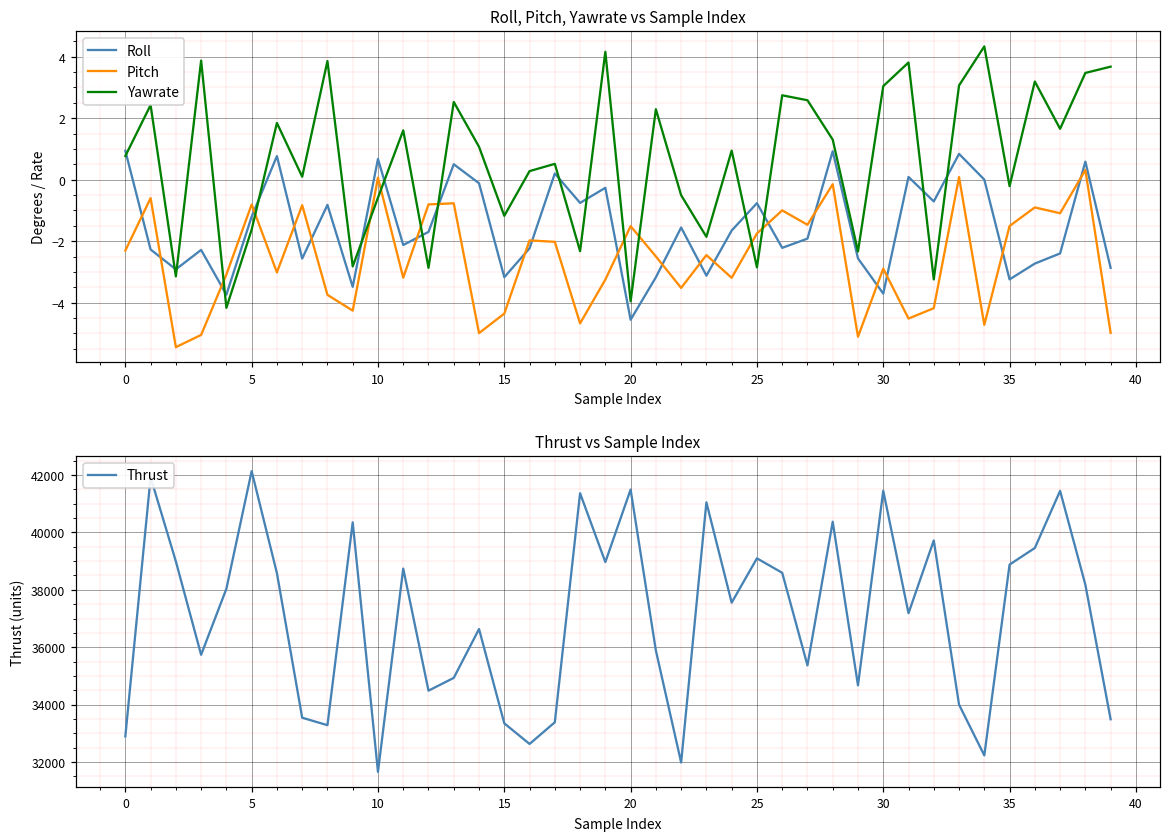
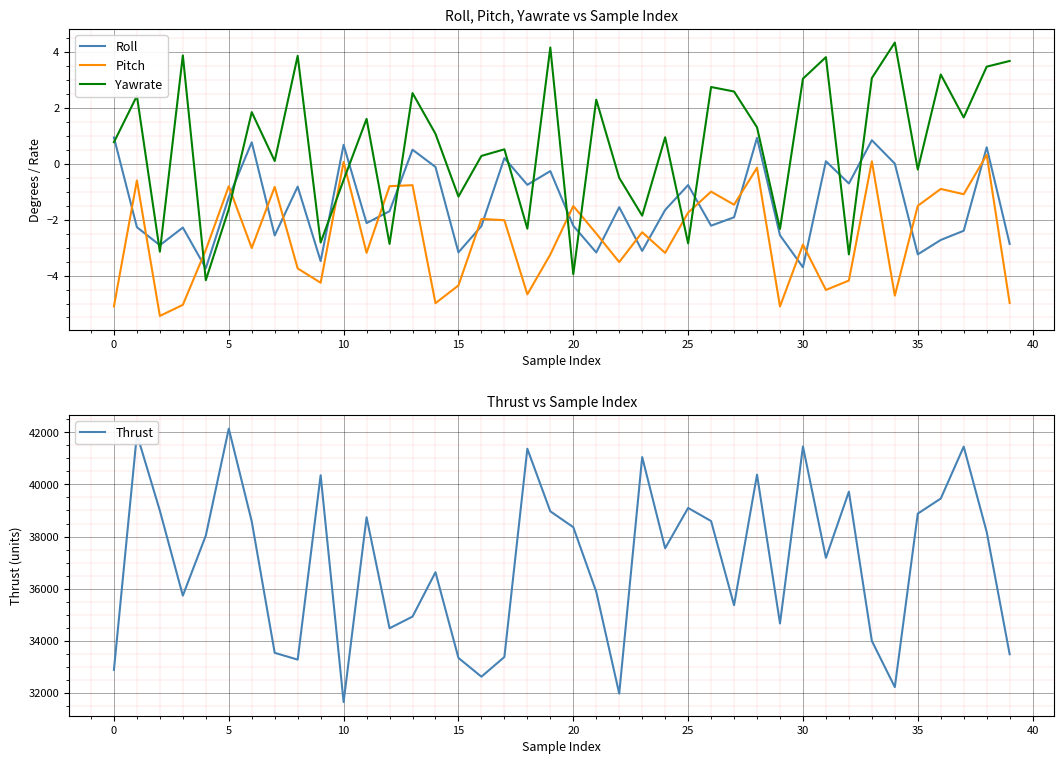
Roll, Pitch, Yawrate vs Sample Index, Pitch, 0: -2.3 -> -5.1
Roll, Pitch, Yawrate vs Sample Index, Roll, 20: -4.6 -> -2.2
Thrust vs Sample Index, 20: 41500 -> 38400
